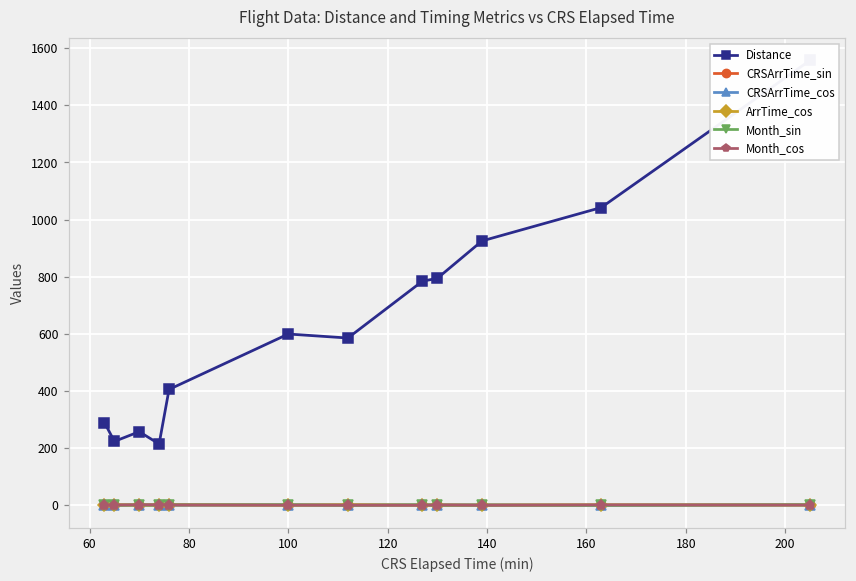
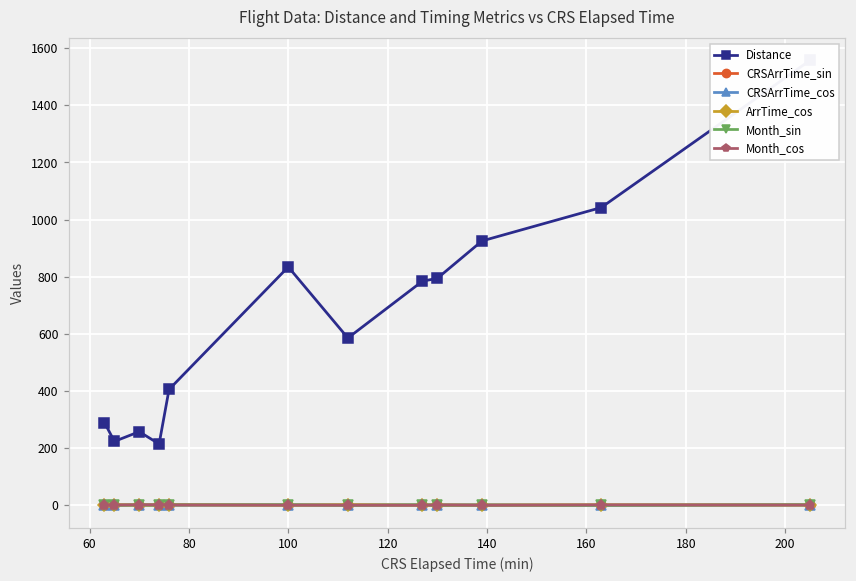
Distance, 100: 600 -> 830
